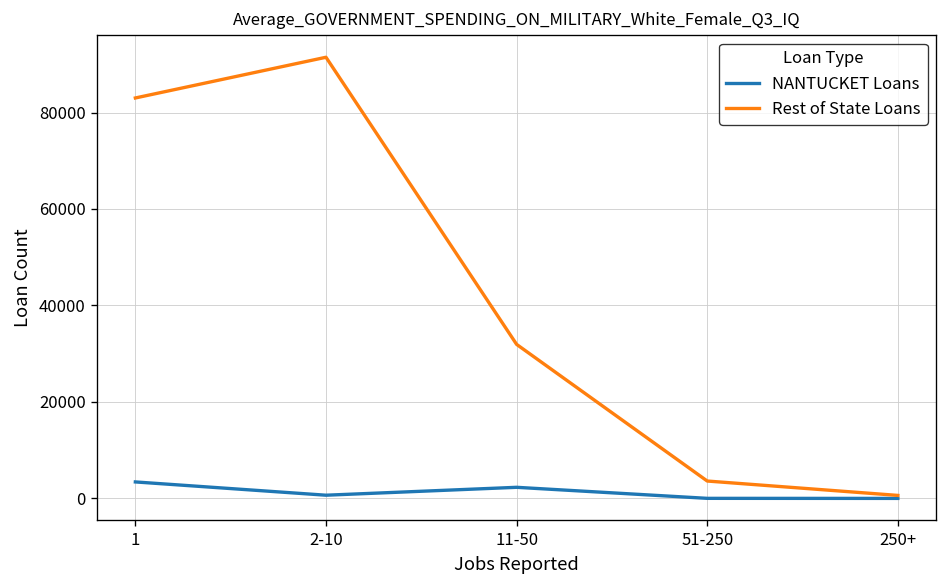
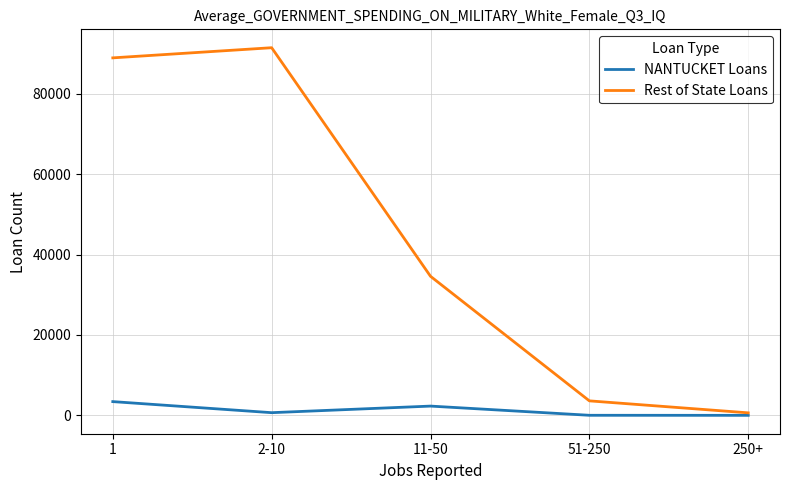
Rest of State Loans, 1: 83000 -> 89000
Rest of State Loans, 11-50: 32000 -> 35000
